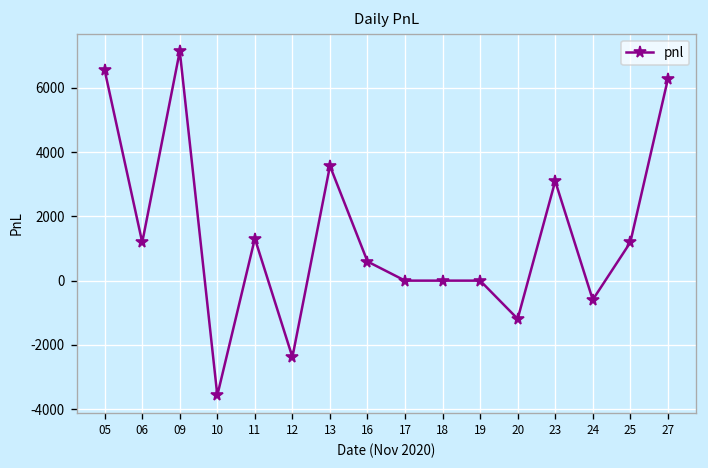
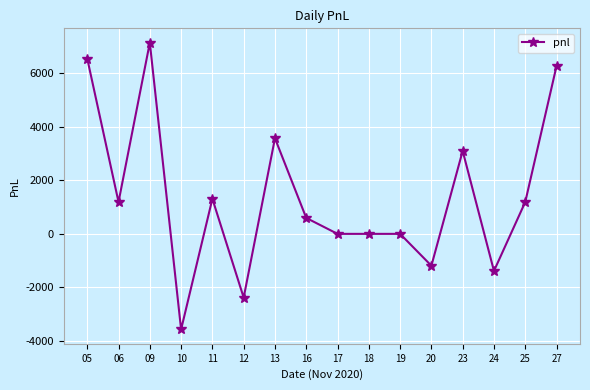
24: -600 -> -1400
